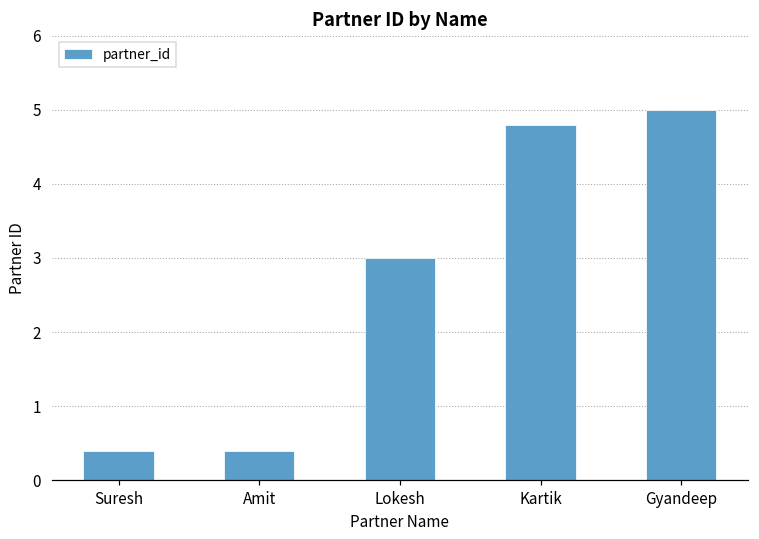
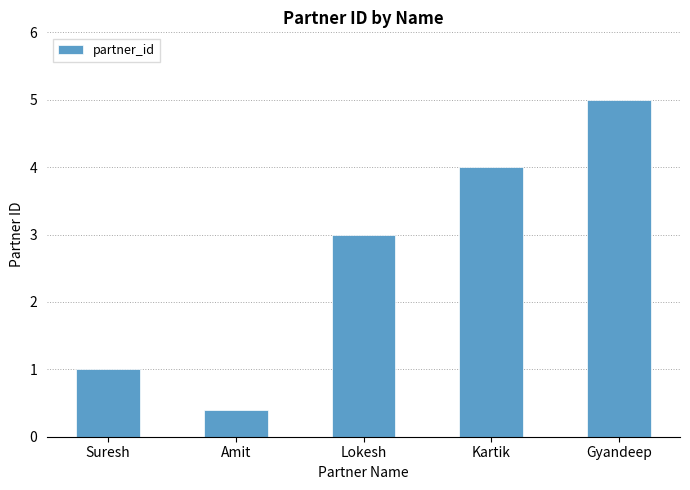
Suresh: 0.4 -> 1.0
Kartik: 4.8 -> 4.0
